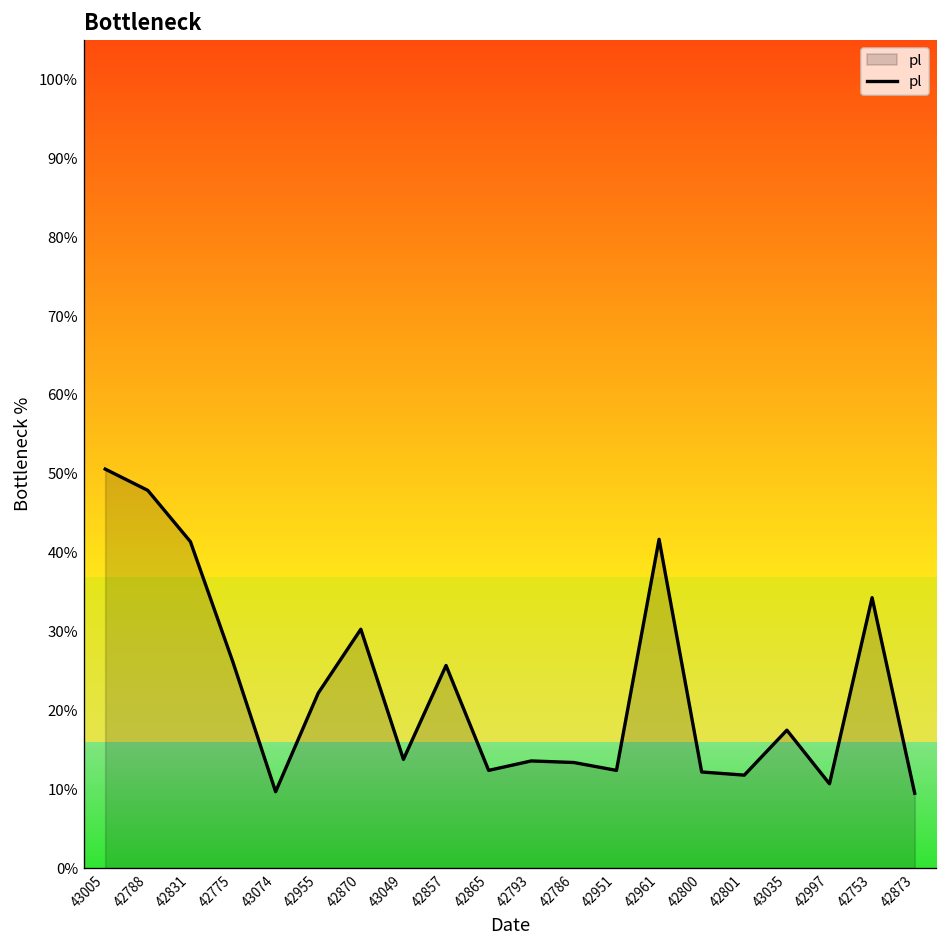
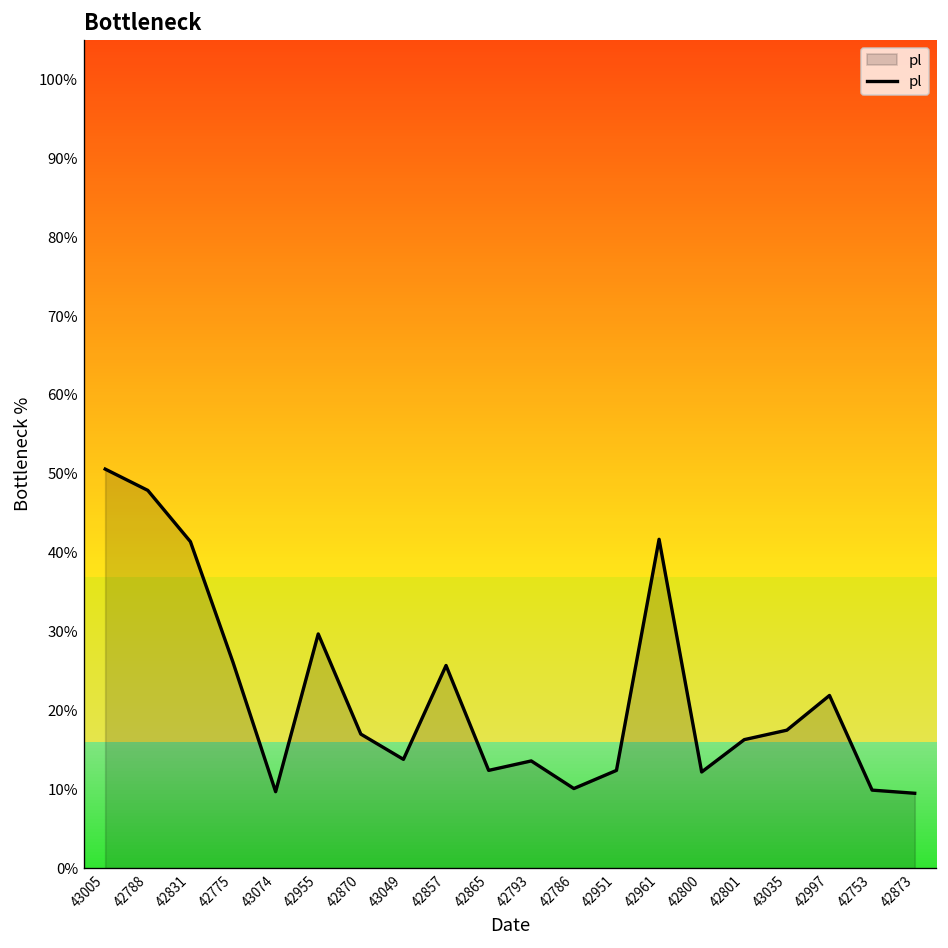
42955: 22% -> 30%
42870: 30% -> 17%
42786: 13% -> 10%
42801: 12% -> 16%
42997: 11% -> 22%
42753: 34% -> 10%
